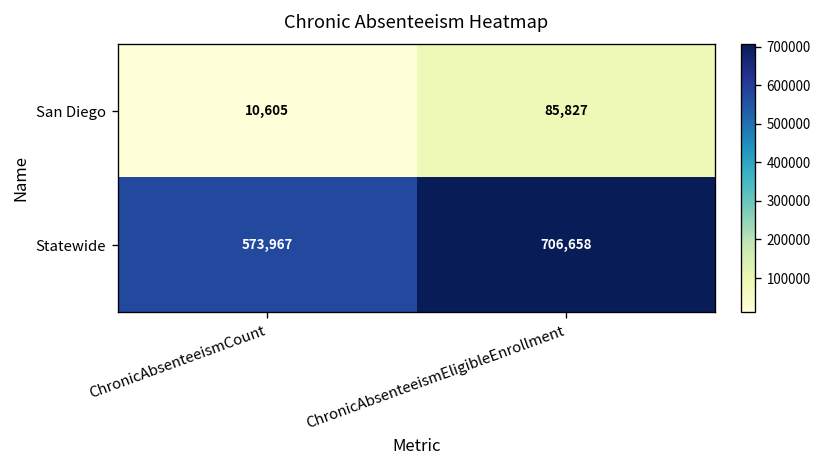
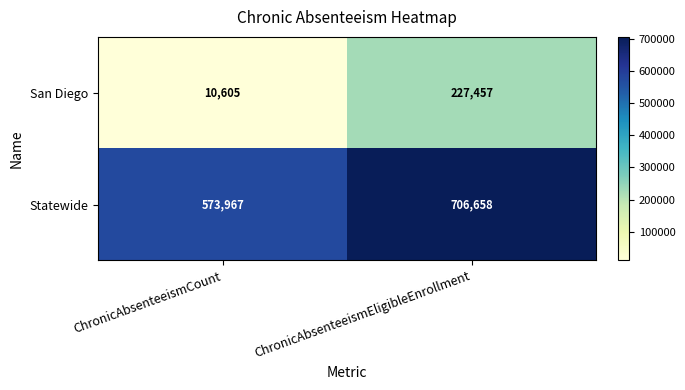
San Diego, ChronicAbsenteeismEligibleEnrollment: 85,827 -> 227,457
